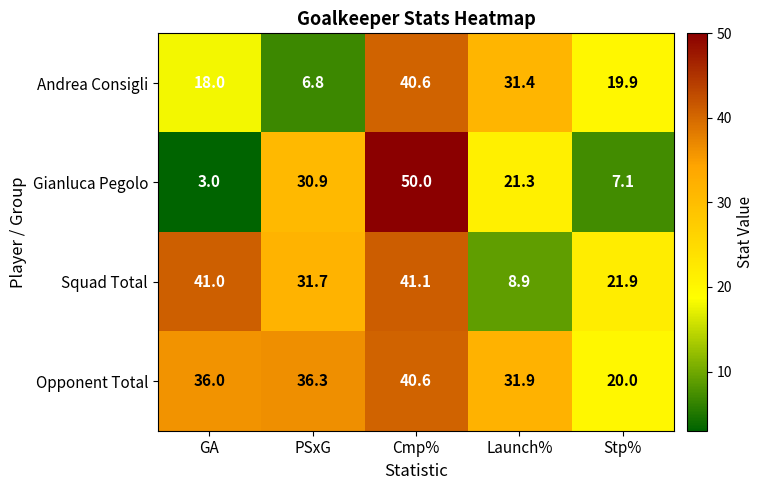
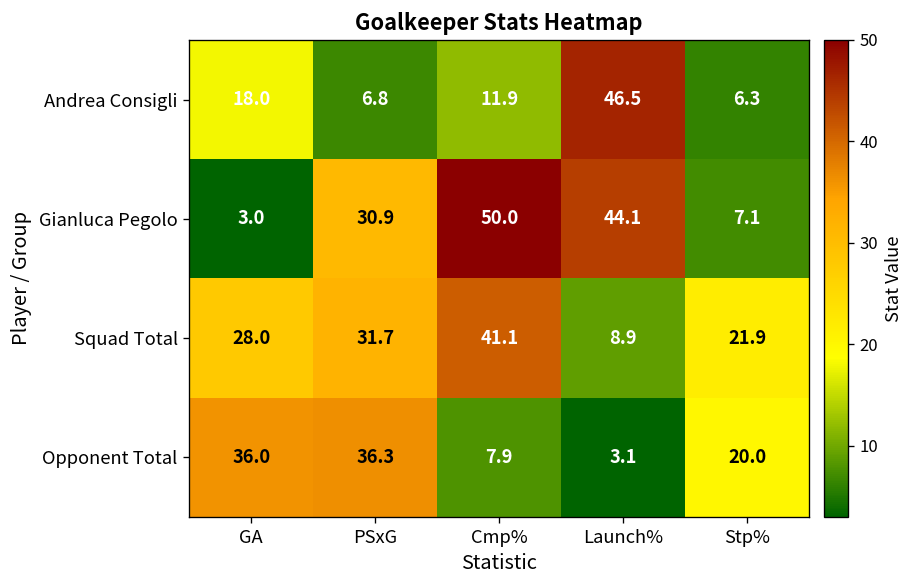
Andrea Consigli, Cmp%: 40.6 -> 11.9
Andrea Consigli, Launch%: 31.4 -> 46.5
Andrea Consigli, Stp%: 19.9 -> 6.3
Gianluca Pegolo, Launch%: 21.3 -> 44.1
Squad Total, GA: 41.0 -> 28.0
Opponent Total, Cmp%: 40.6 -> 7.9
Opponent Total, Launch%: 31.9 -> 3.1
